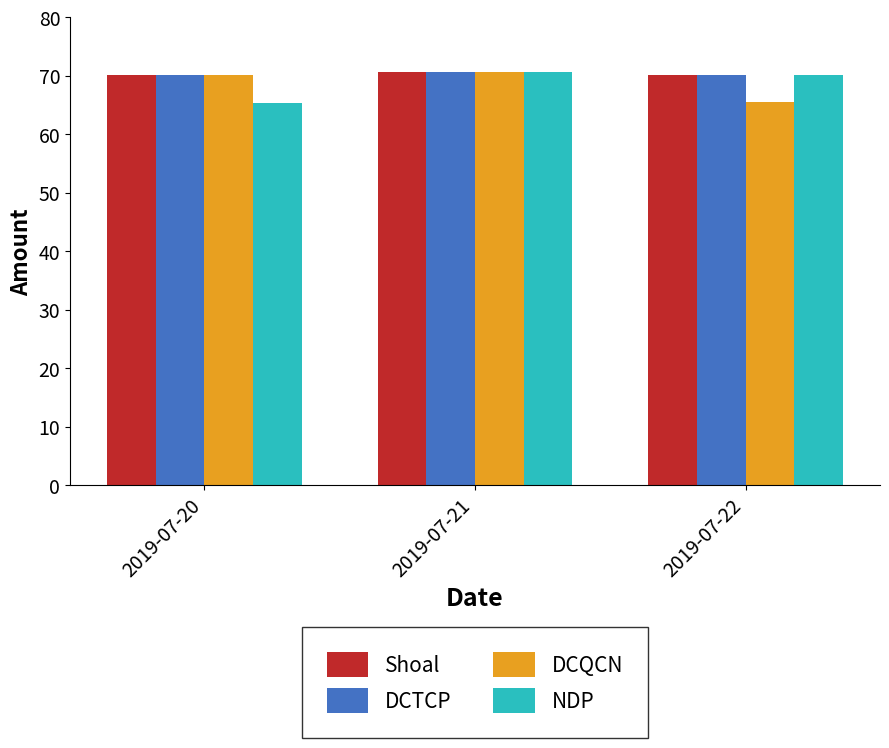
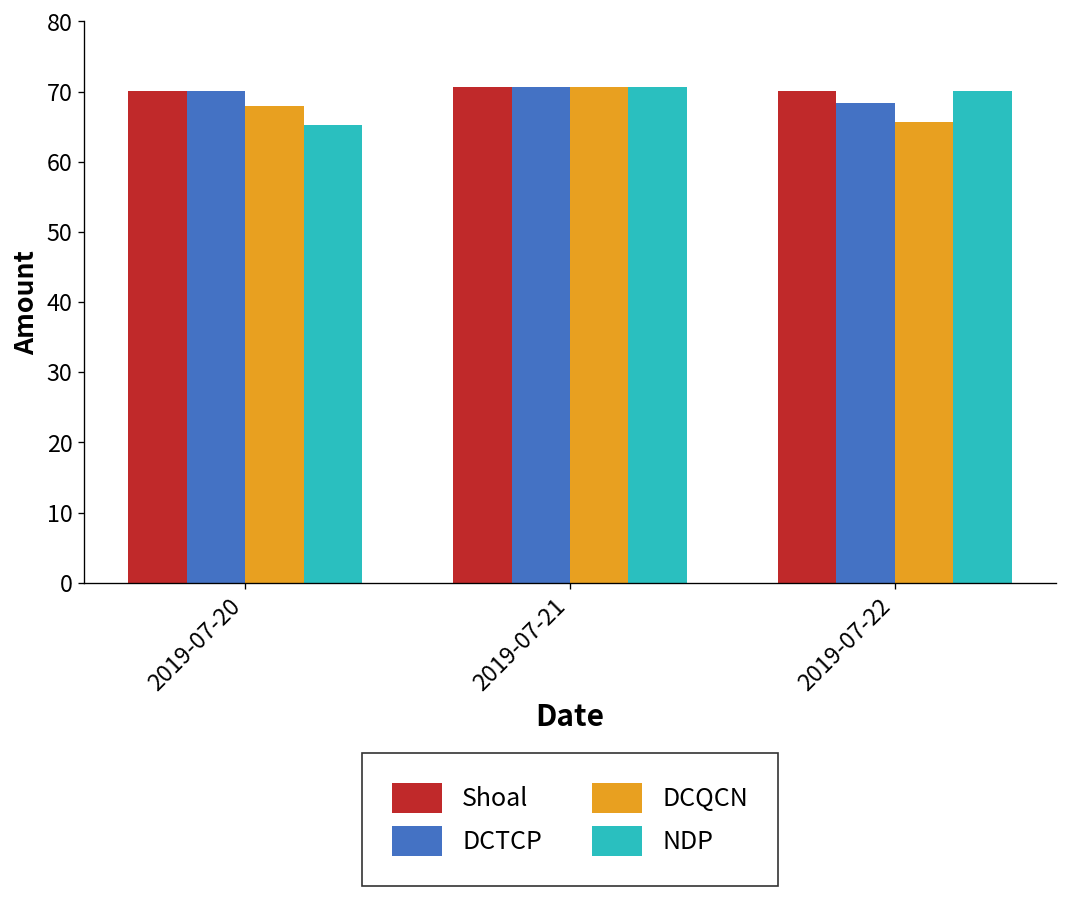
DCQCN, 2019-07-20: 70 -> 68
DCTCP, 2019-07-22: 70 -> 68
